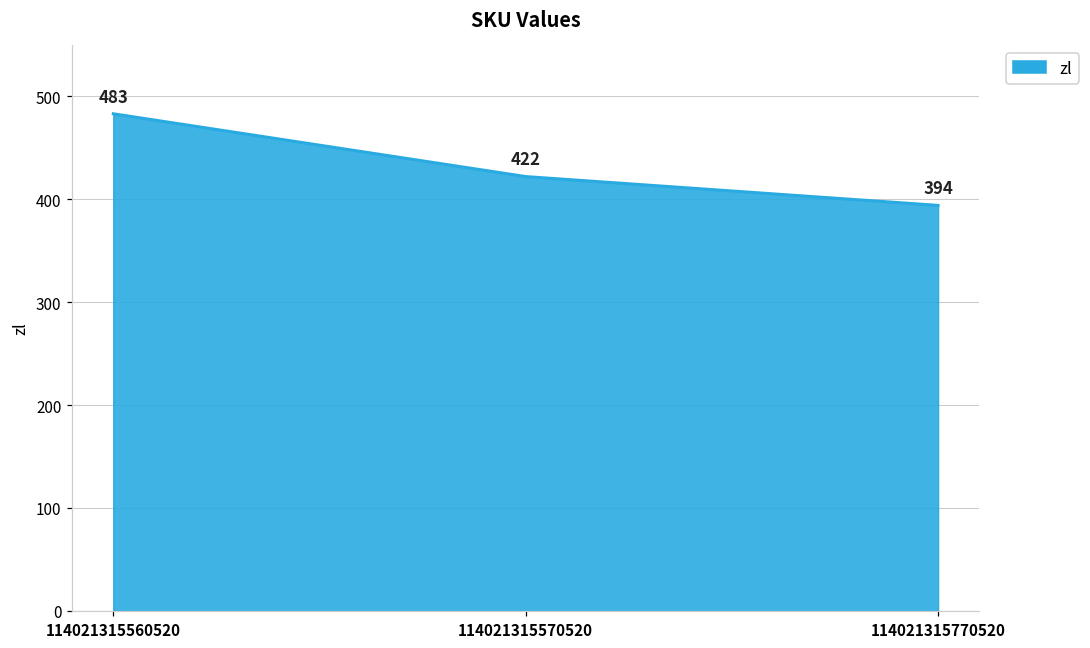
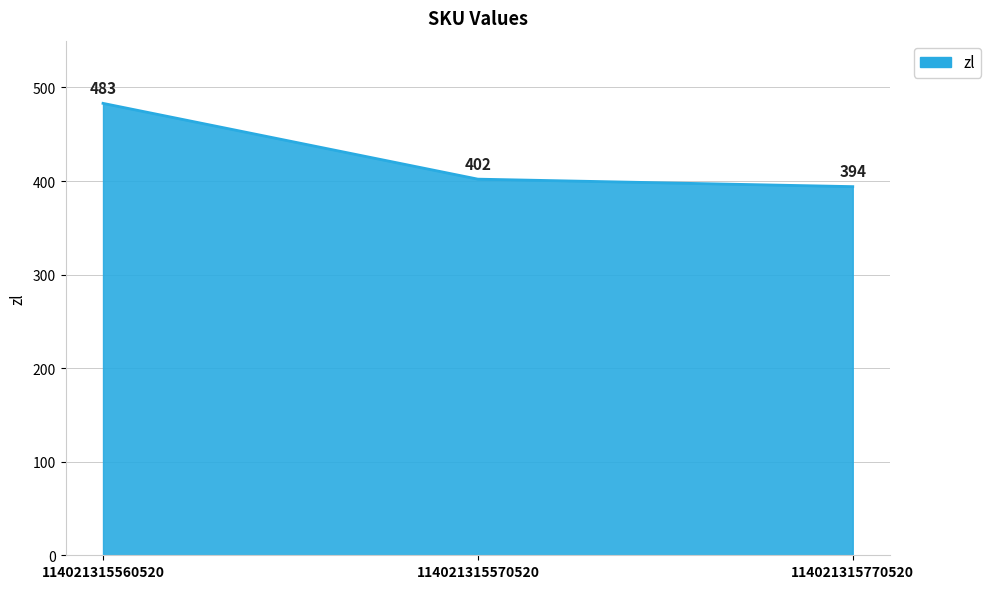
114021315570520: 422 -> 402
